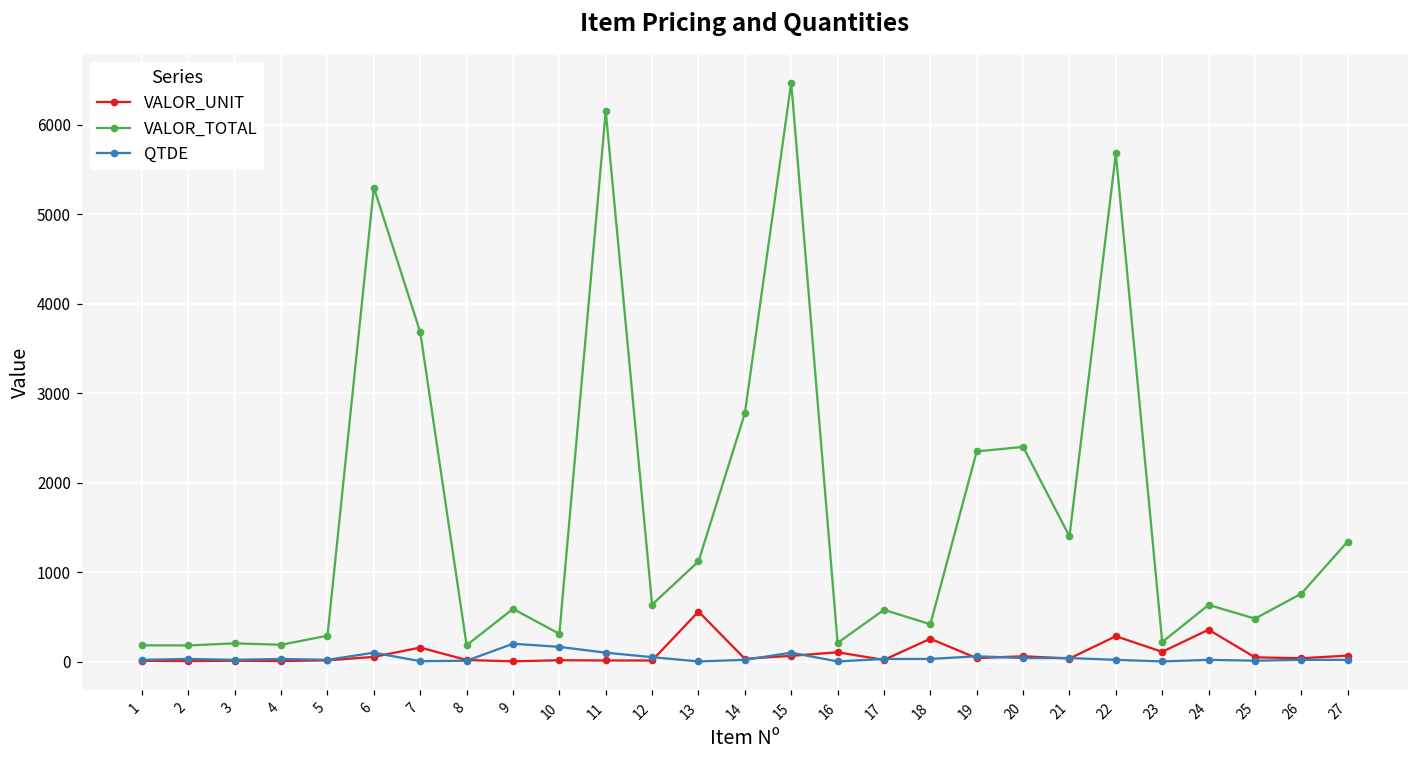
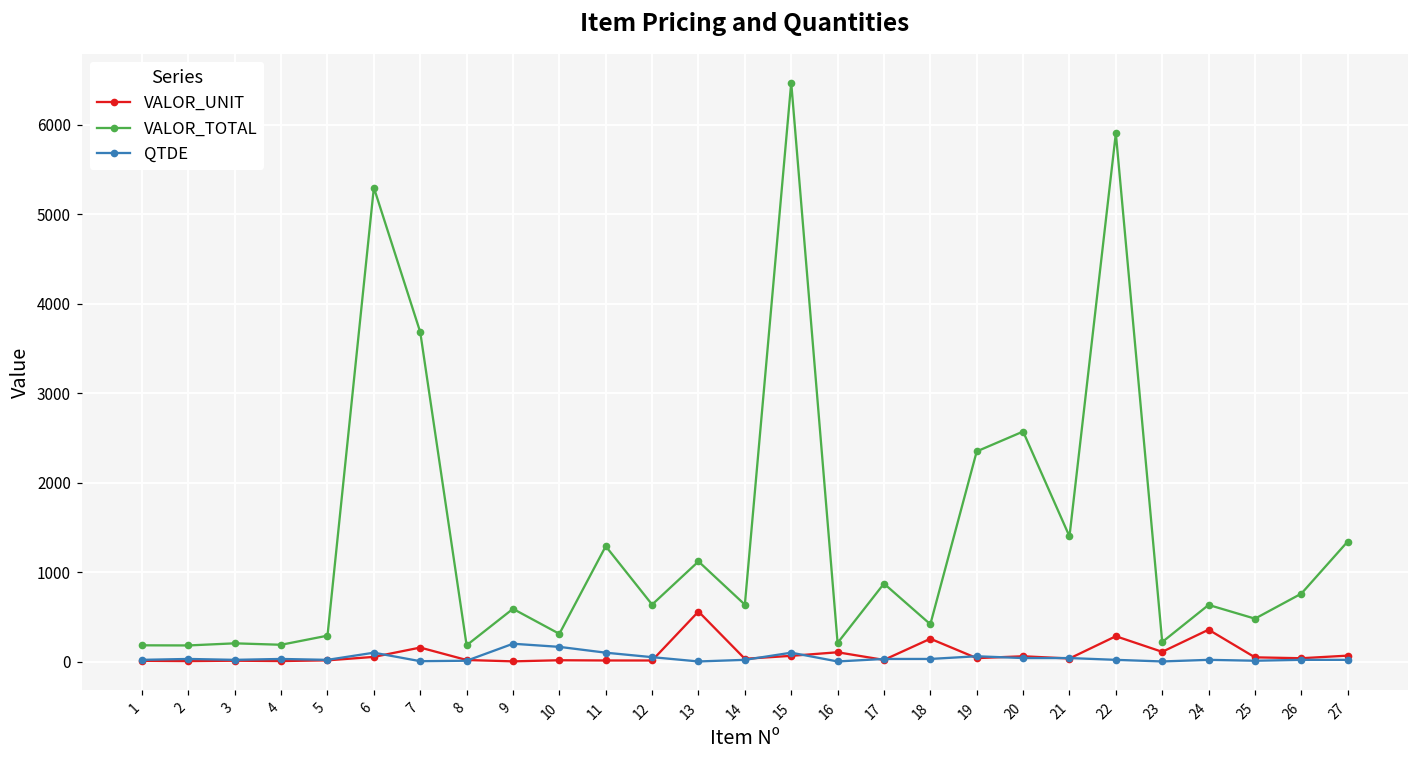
VALOR_TOTAL, 11: 6200 -> 1300
VALOR_TOTAL, 14: 2800 -> 600
VALOR_TOTAL, 17: 600 -> 900
VALOR_TOTAL, 20: 2400 -> 2600
VALOR_TOTAL, 22: 5700 -> 5900
